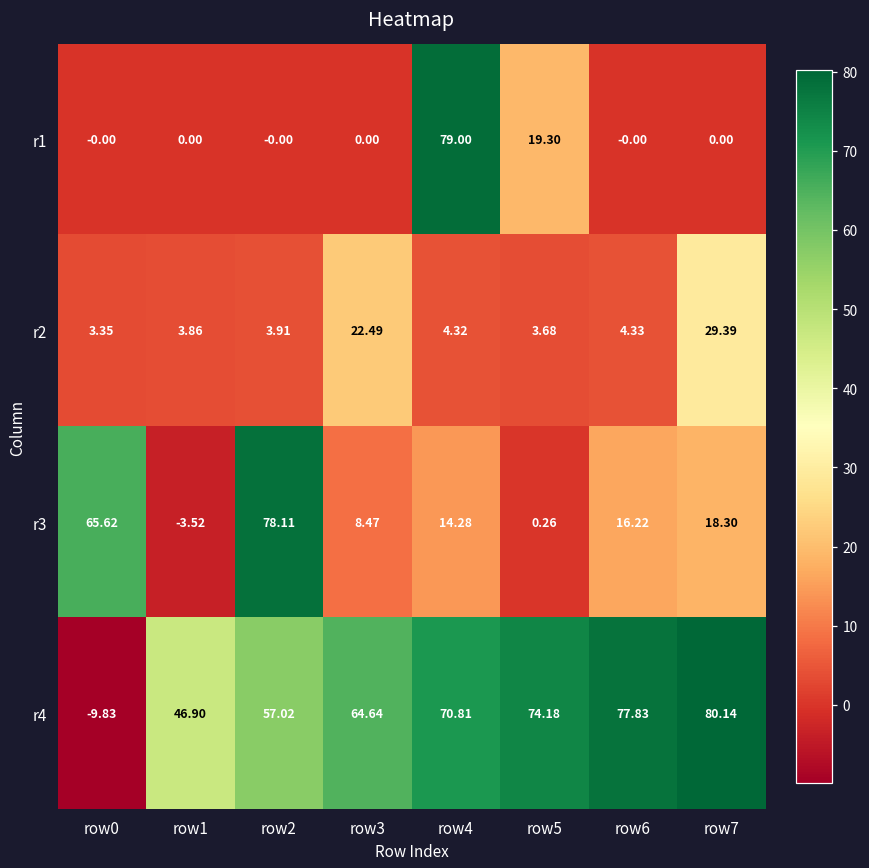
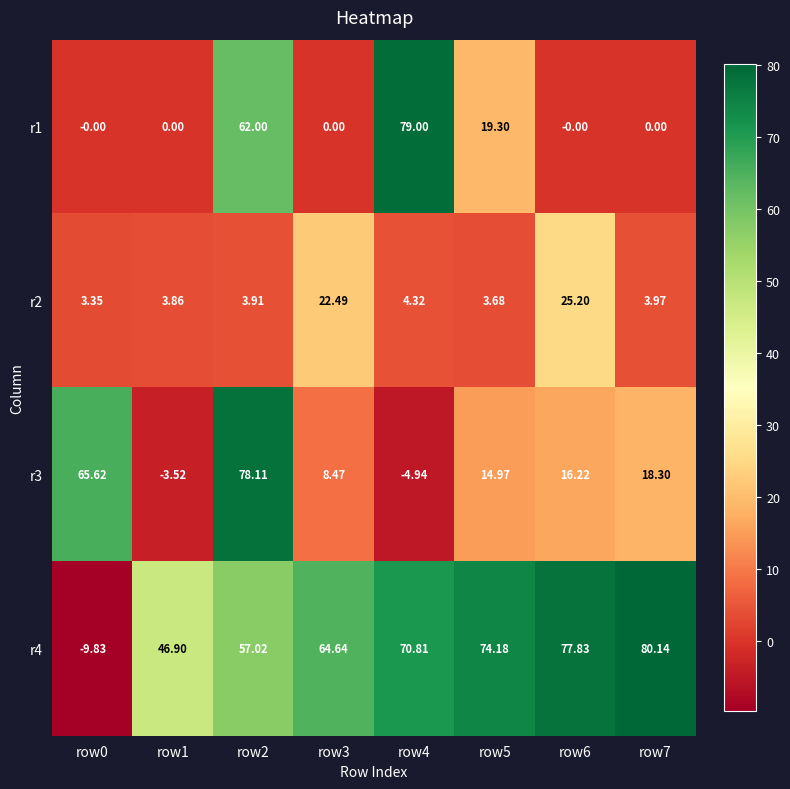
r1, row2: -0.00 -> 62.00
r2, row6: 4.33 -> 25.20
r2, row7: 29.39 -> 3.97
r3, row4: 14.28 -> -4.94
r3, row5: 0.26 -> 14.97
